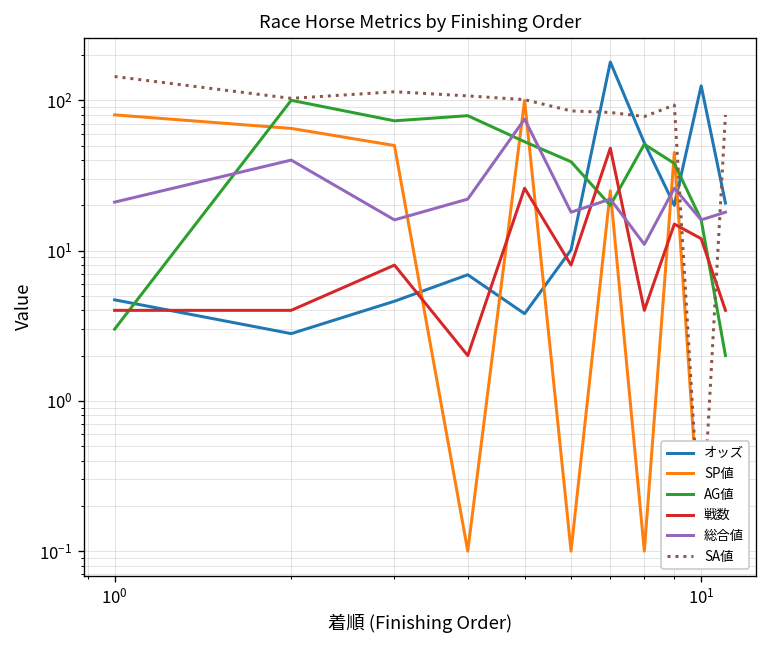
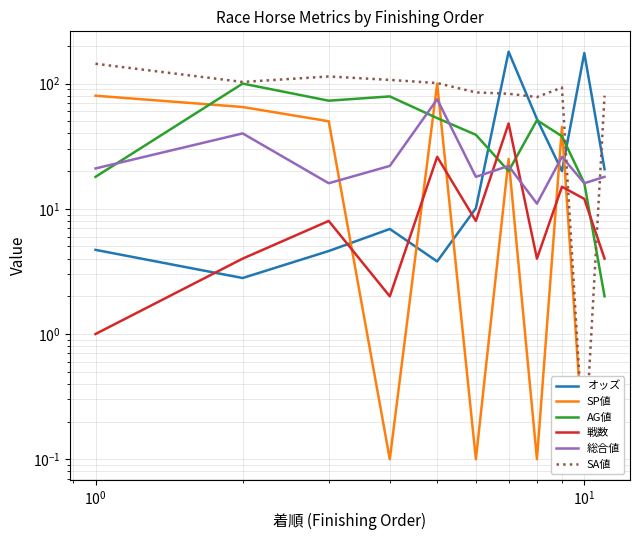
AG値, 10^0: 3 -> 18
戦数, 10^0: 4 -> 1
オッズ, 10^1: 120 -> 180
